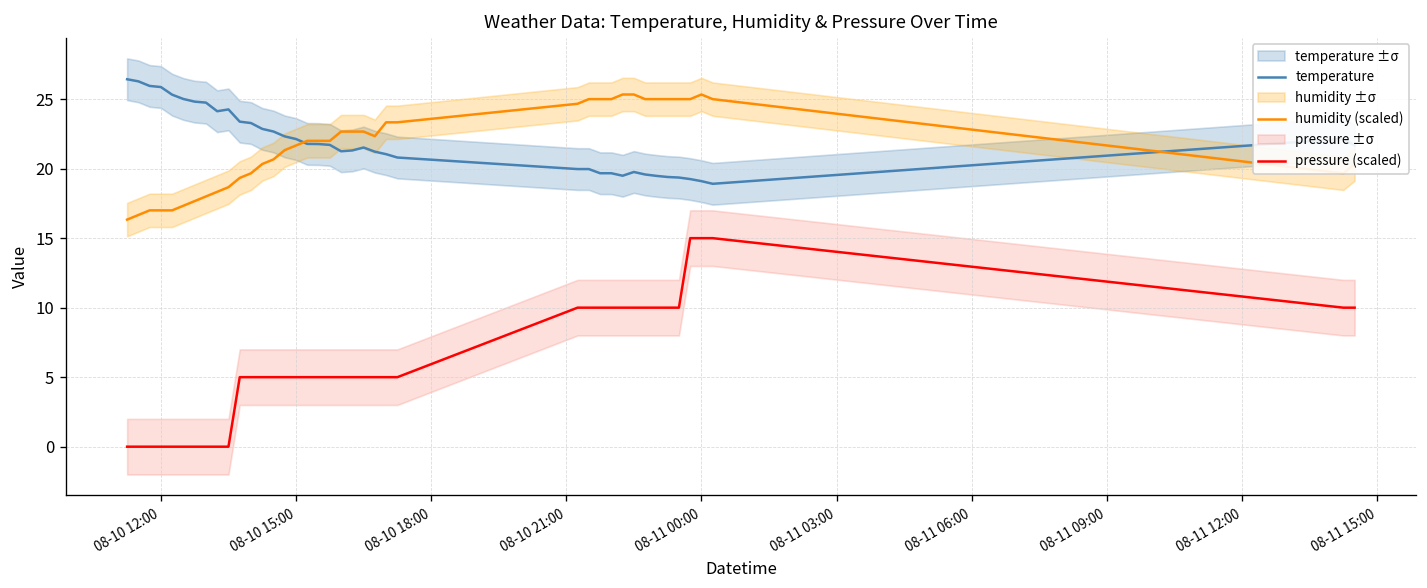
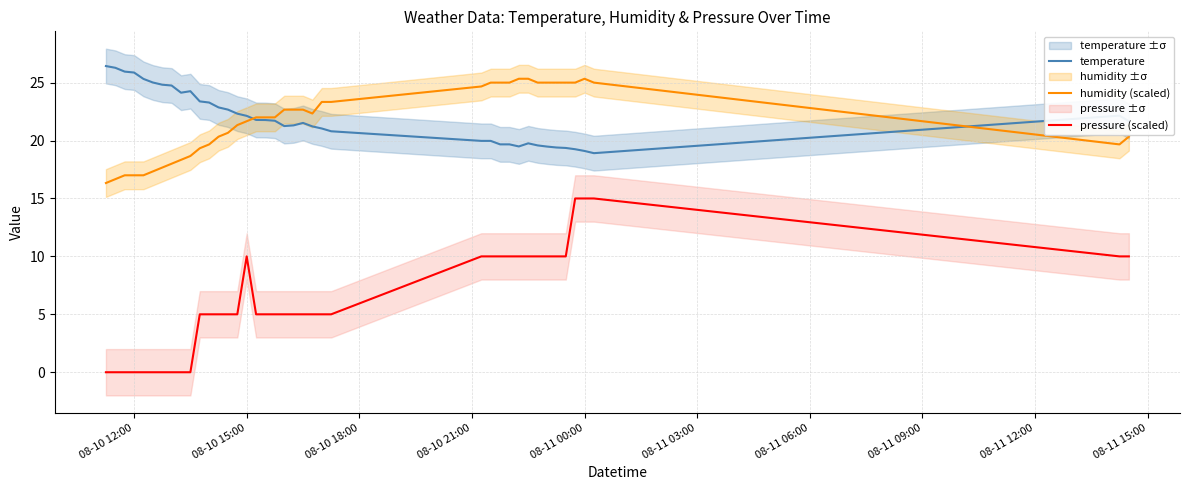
pressure (scaled), 08-10 15:00: 5.0 -> 10.0
